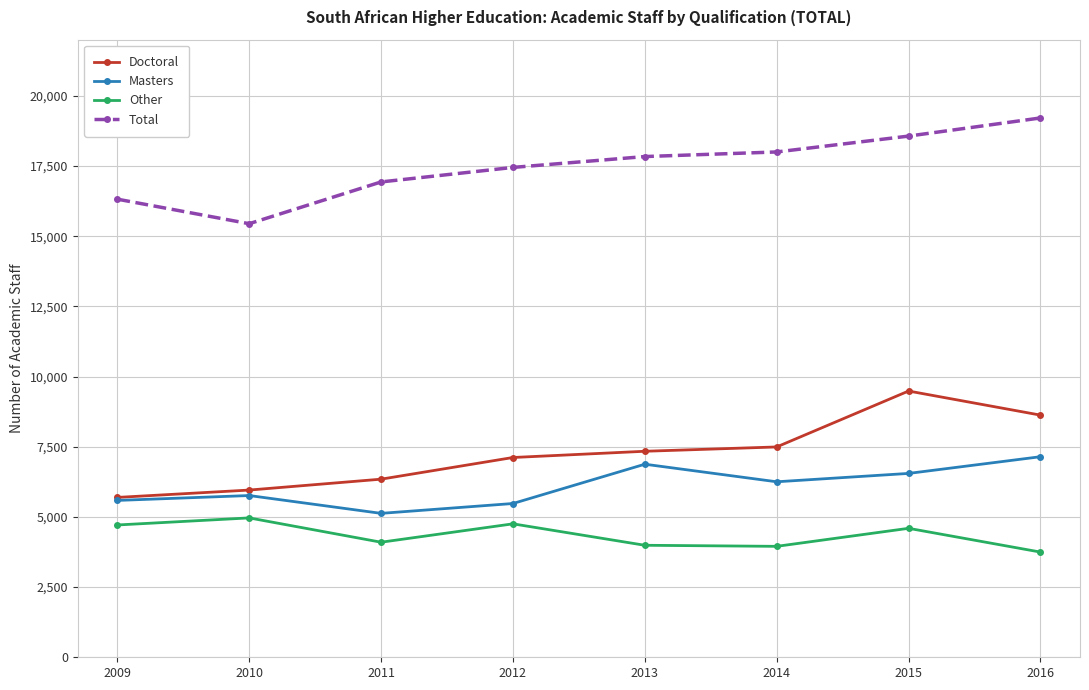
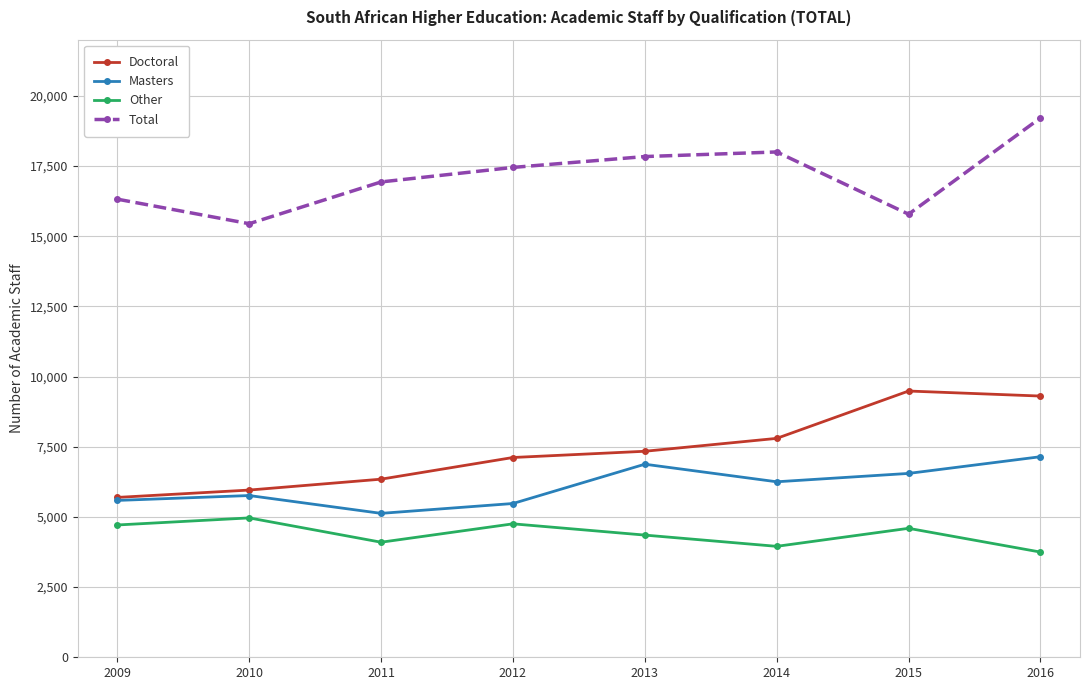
Other, 2013: 4,000 -> 4,400
Doctoral, 2014: 7,500 -> 7,800
Total, 2015: 18,600 -> 15,800
Doctoral, 2016: 8,600 -> 9,300
